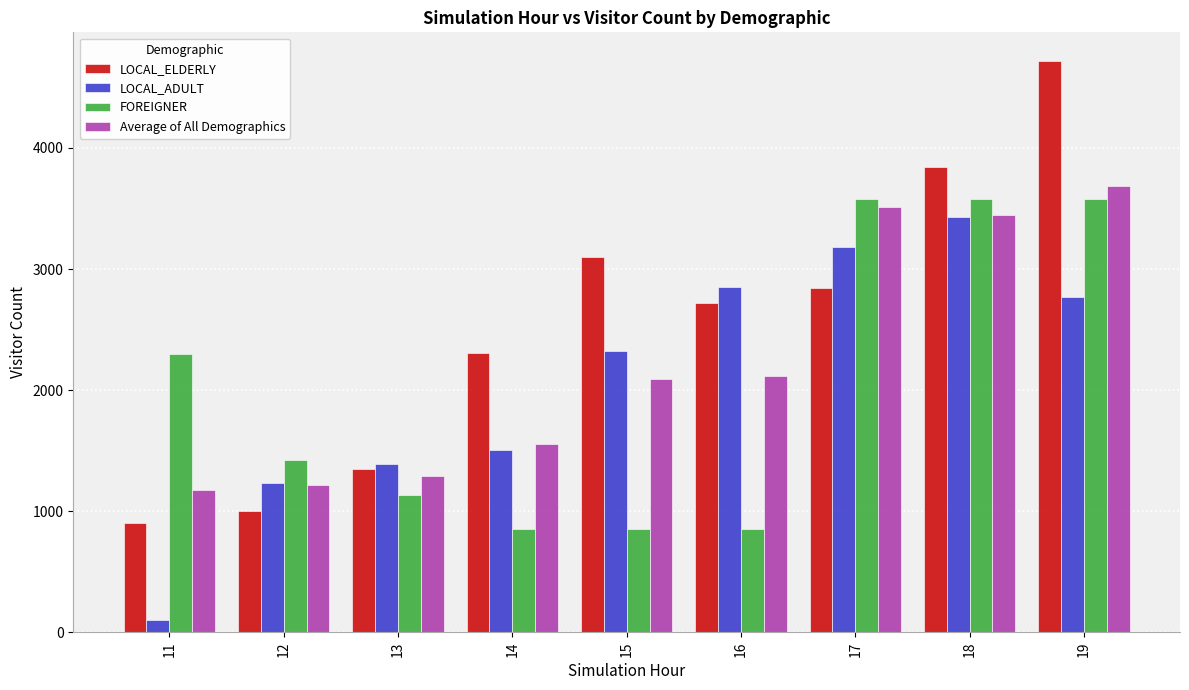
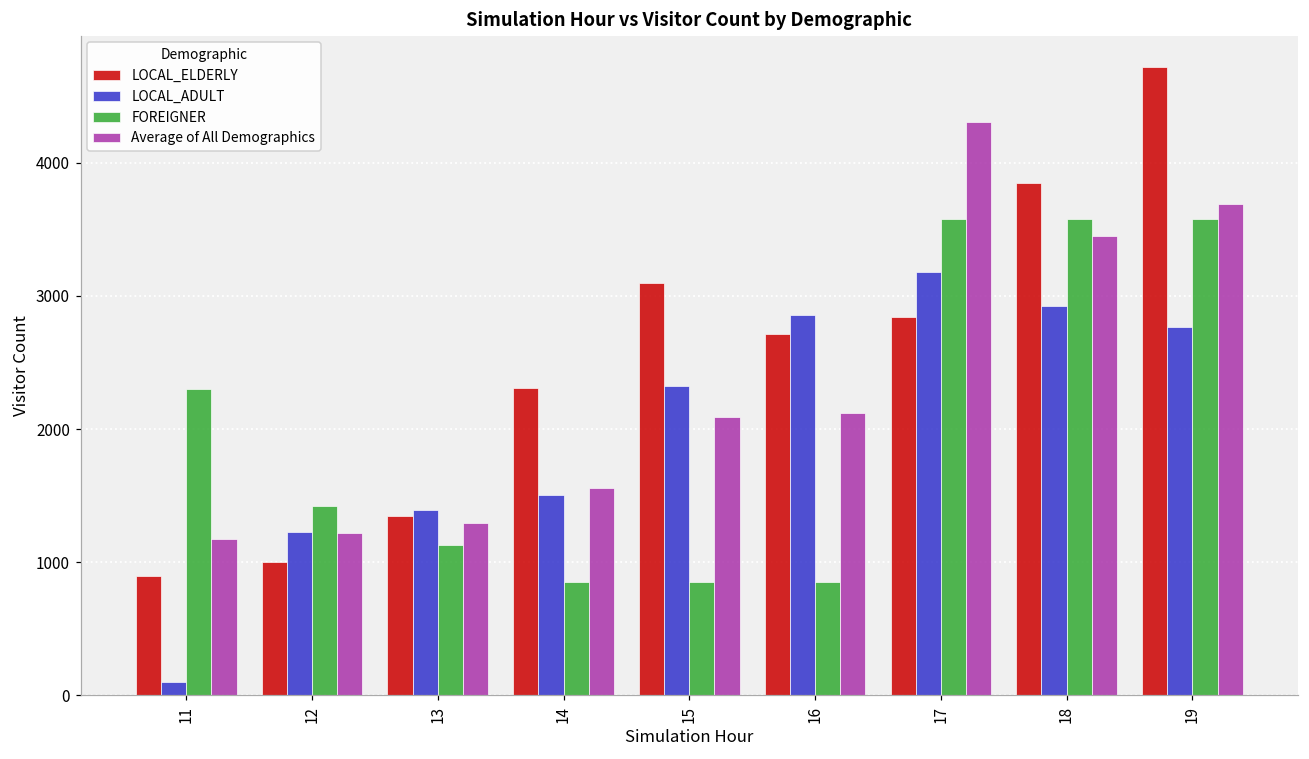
Average of All Demographics, 17: 3510 -> 4300
LOCAL_ADULT, 18: 3430 -> 2930
